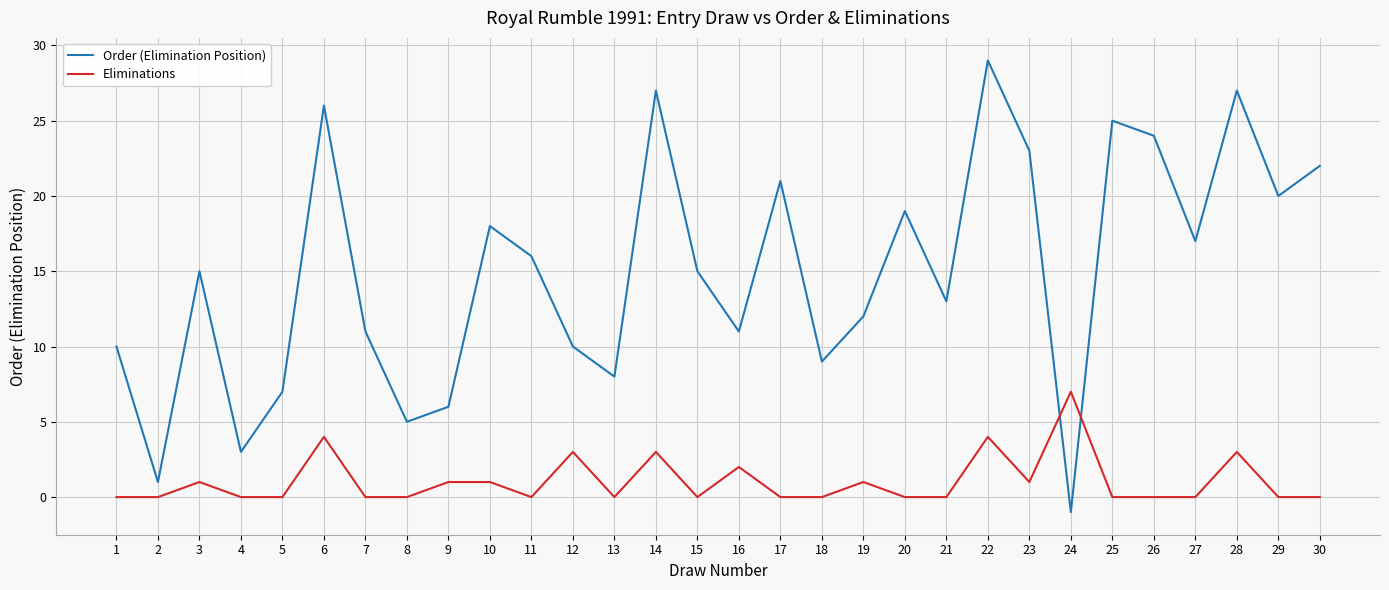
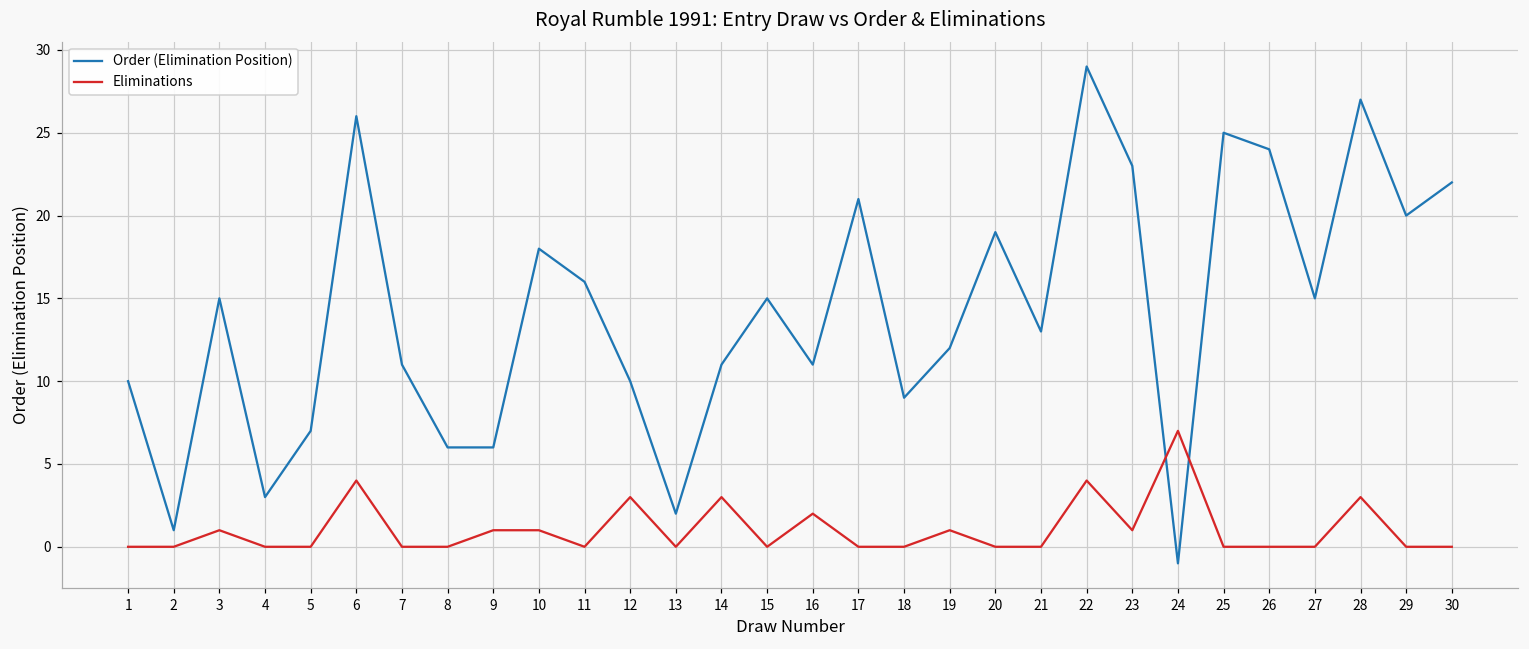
Order (Elimination Position), 8: 5 -> 6
Order (Elimination Position), 13: 8 -> 2
Order (Elimination Position), 14: 27 -> 11
Order (Elimination Position), 27: 17 -> 15
